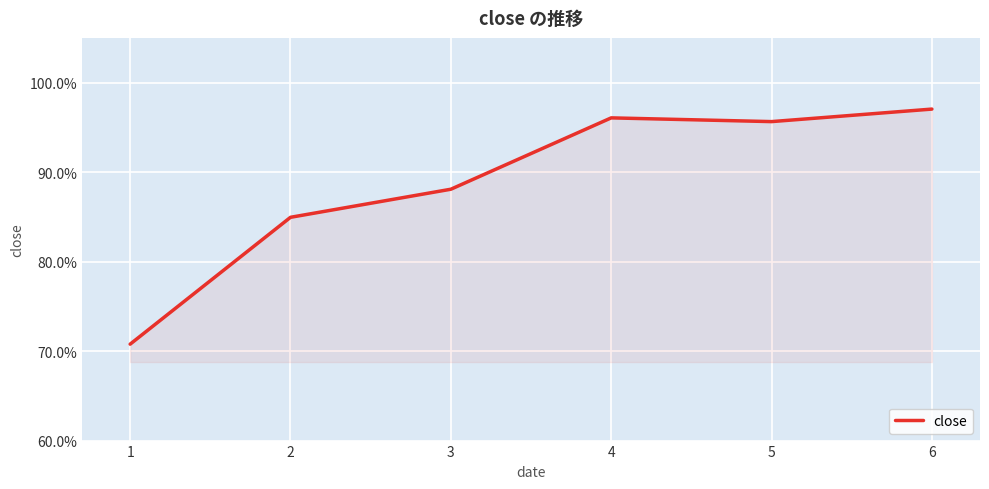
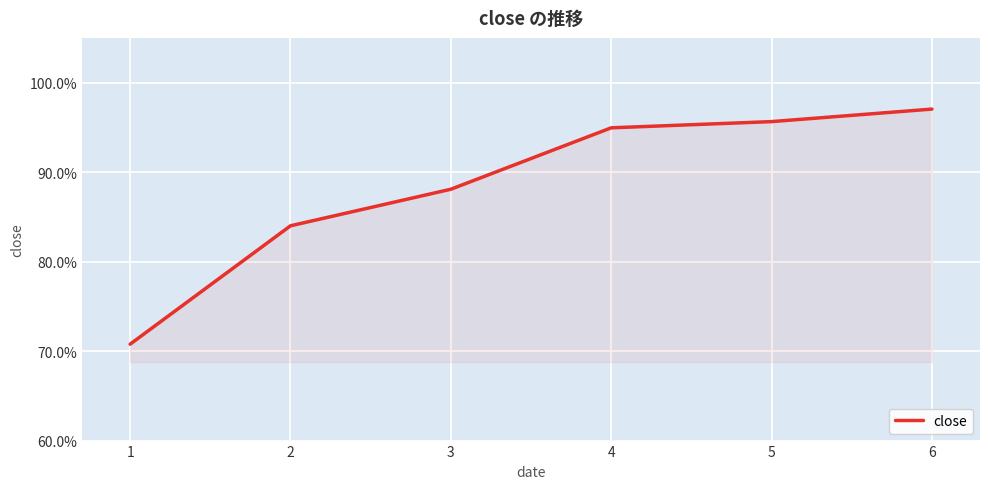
2: 85% -> 84%
4: 96% -> 95%
